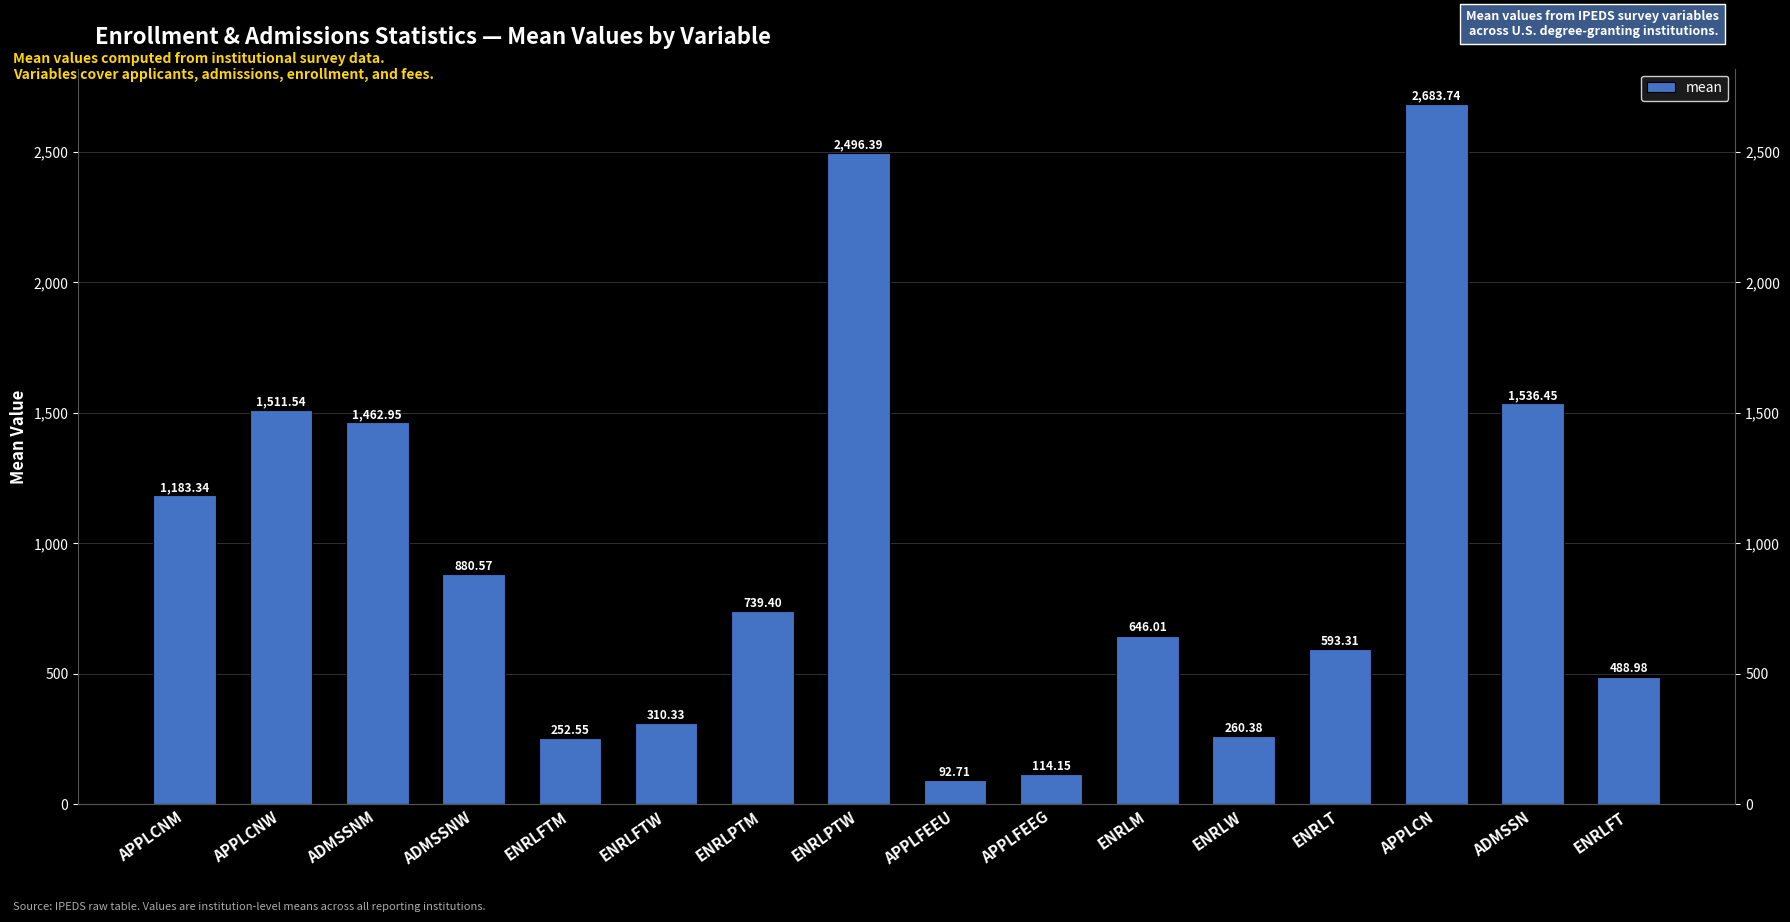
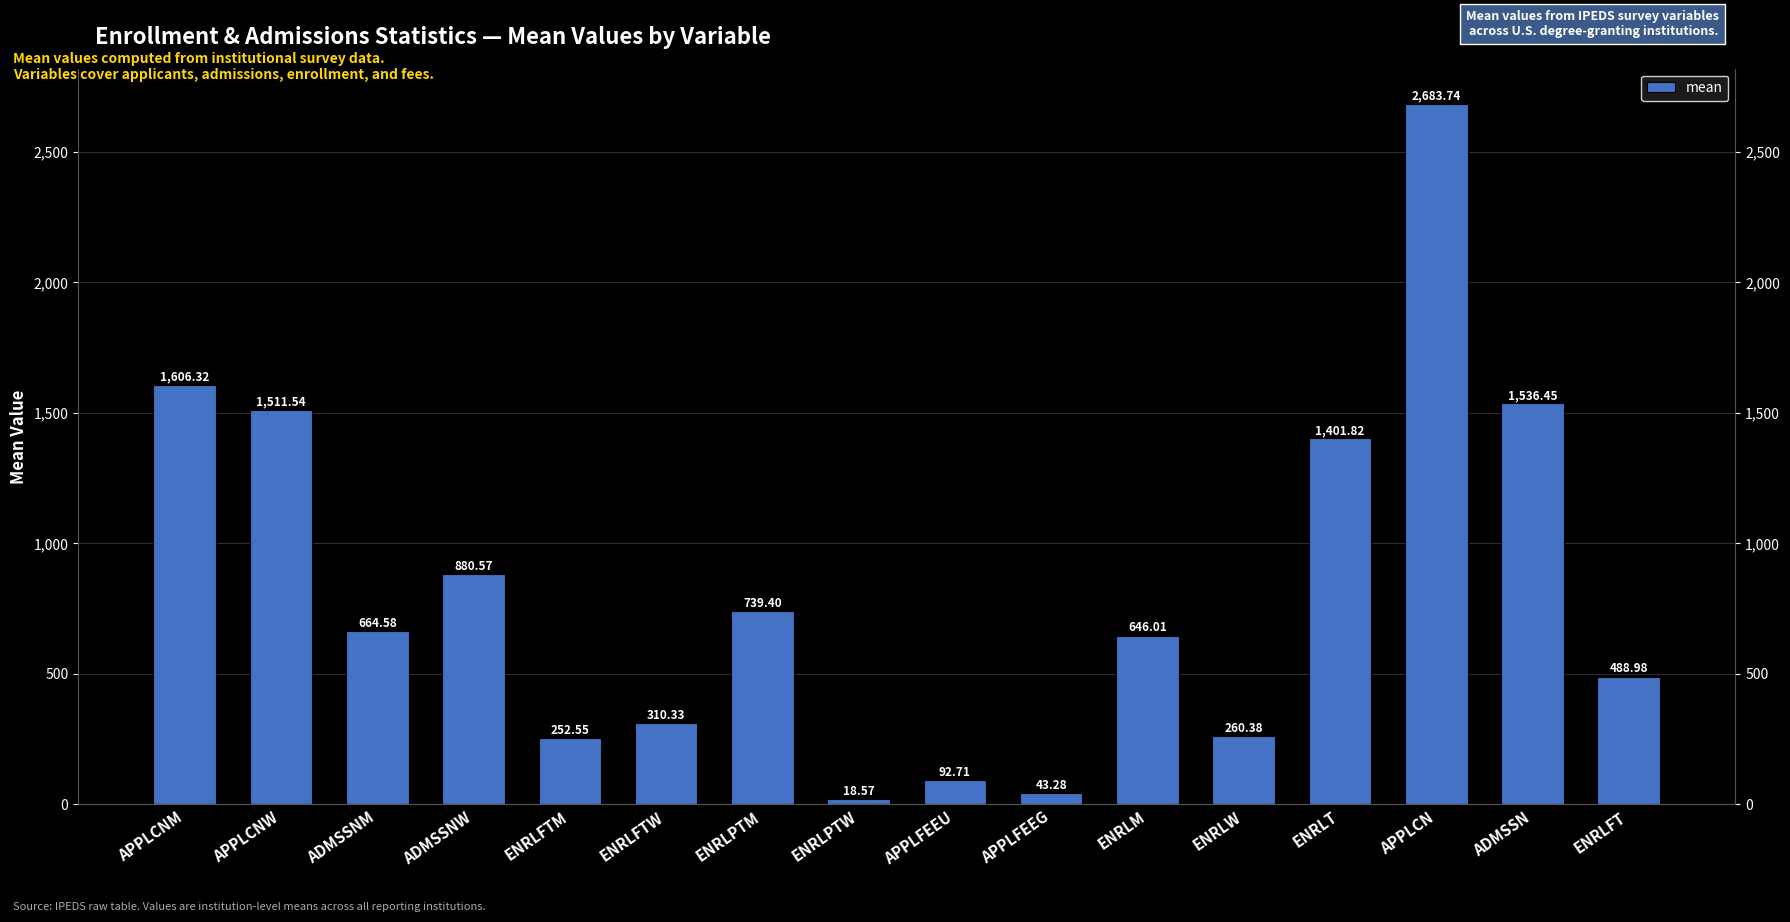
APPLCNM: 1,183.34 -> 1,606.32
ADMSSNM: 1,462.95 -> 664.58
ENRLPTW: 2,496.39 -> 18.57
APPLFEEG: 114.15 -> 43.28
ENRLT: 593.31 -> 1,401.82
